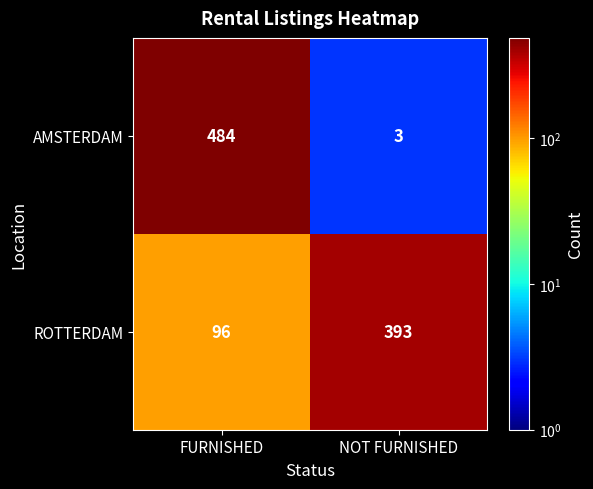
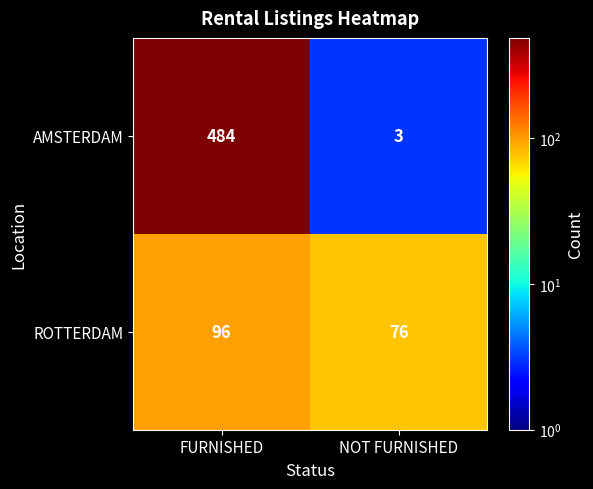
ROTTERDAM, NOT FURNISHED: 393 -> 76
